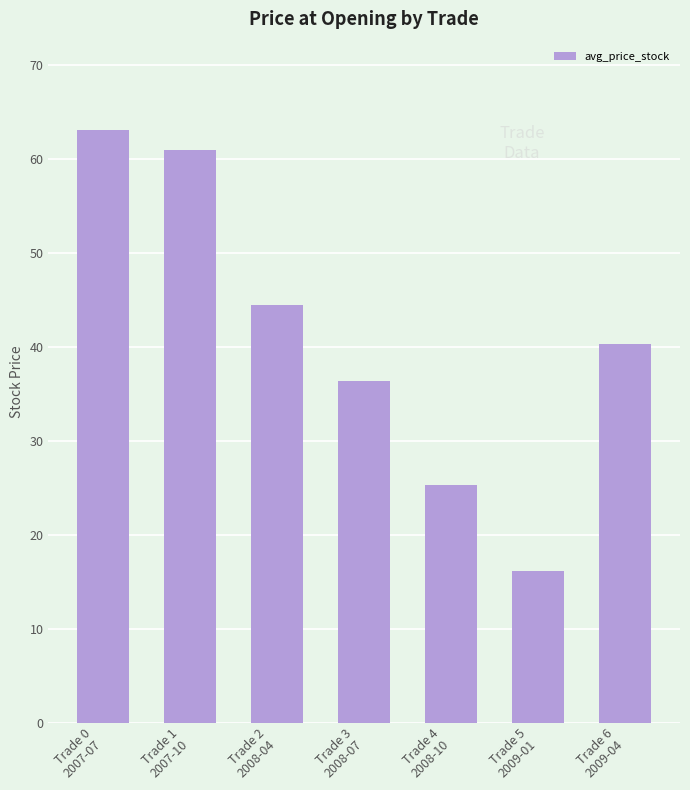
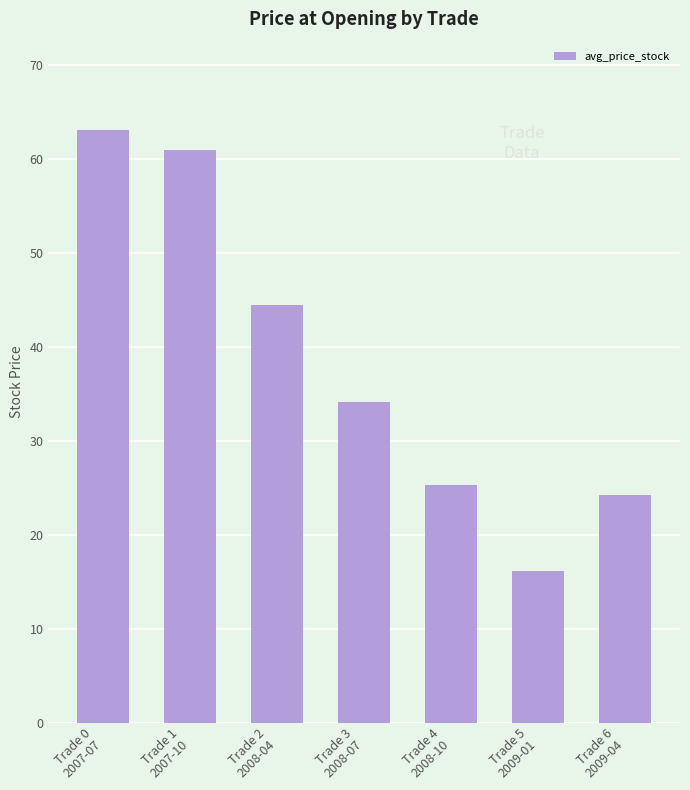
Trade 3 2008-07: 36 -> 34
Trade 6 2009-04: 40 -> 24
